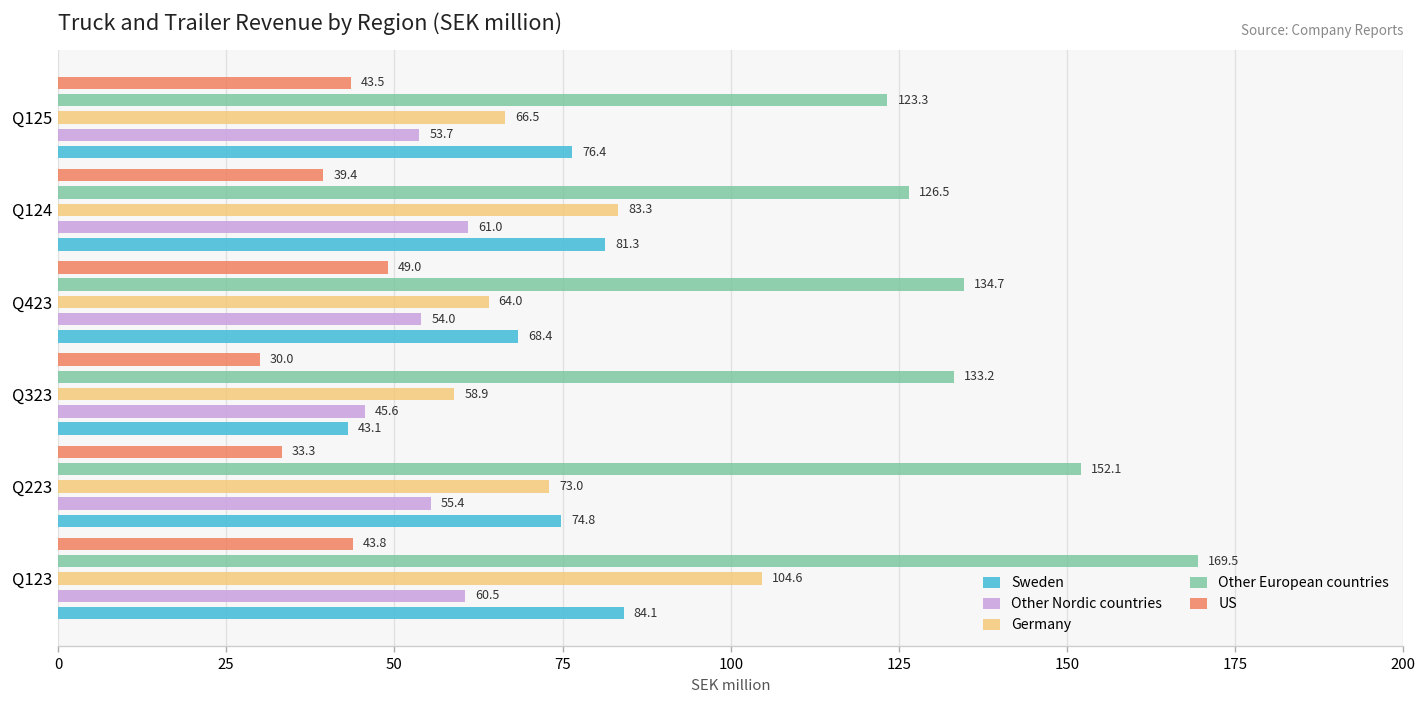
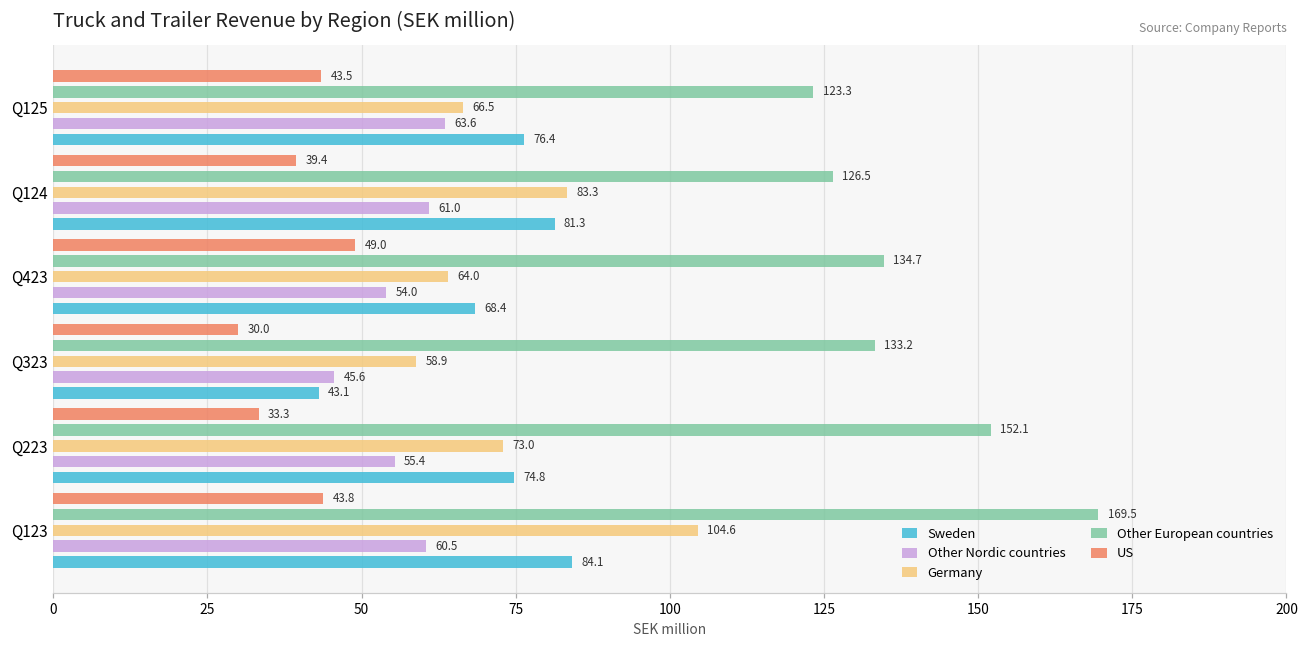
Other Nordic countries, Q125: 53.7 -> 63.6
